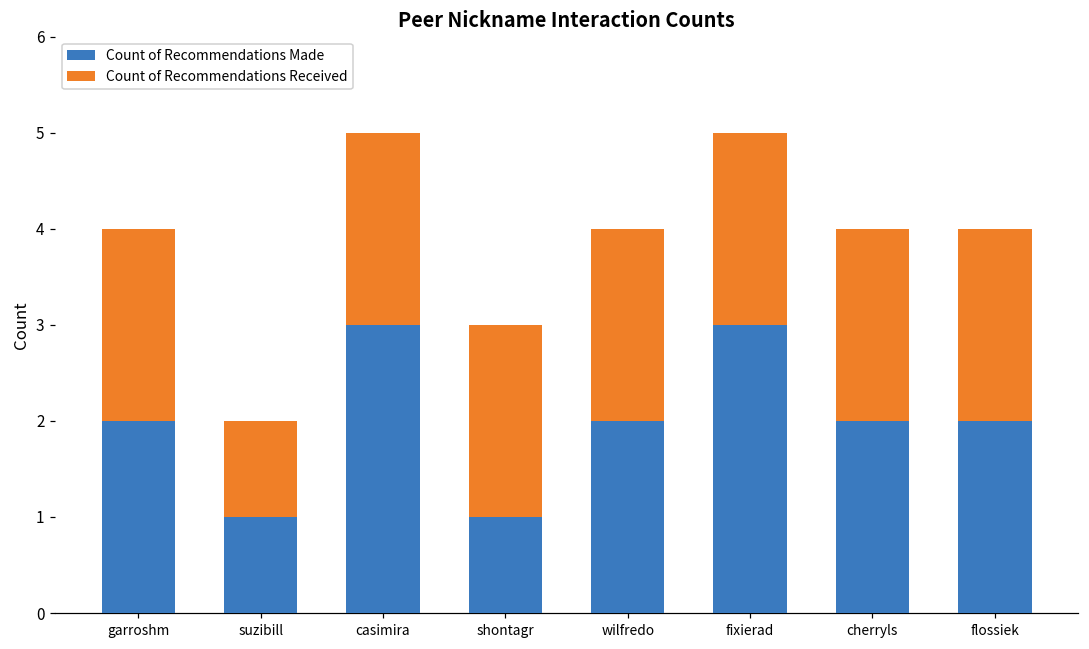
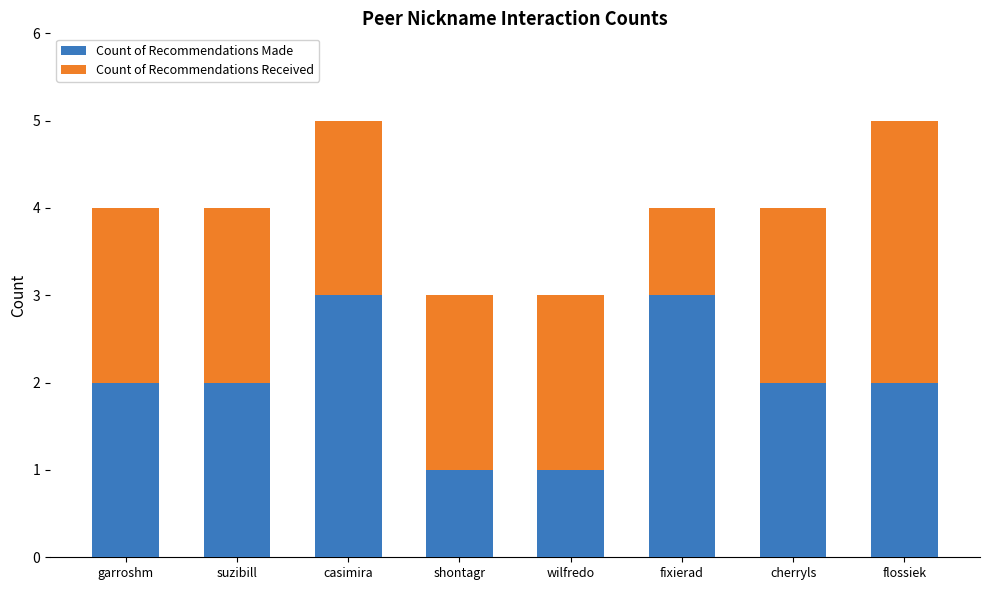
Count of Recommendations Made, suzibill: 1 -> 2
Count of Recommendations Received, suzibill: 1 -> 2
Count of Recommendations Made, wilfredo: 2 -> 1
Count of Recommendations Received, fixierad: 2 -> 1
Count of Recommendations Received, flossiek: 2 -> 3
